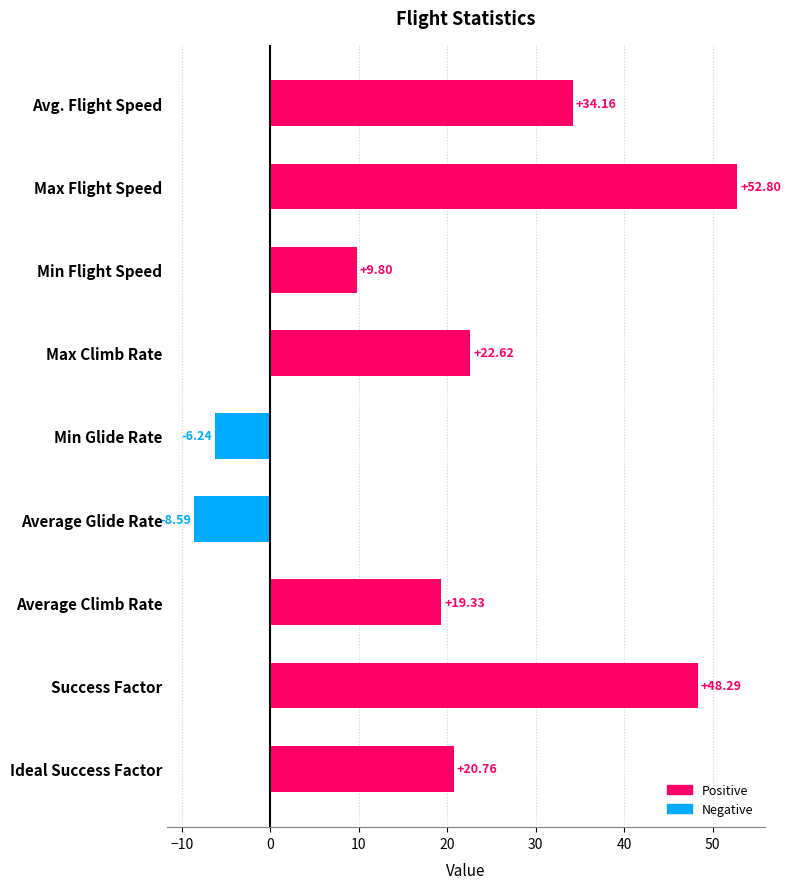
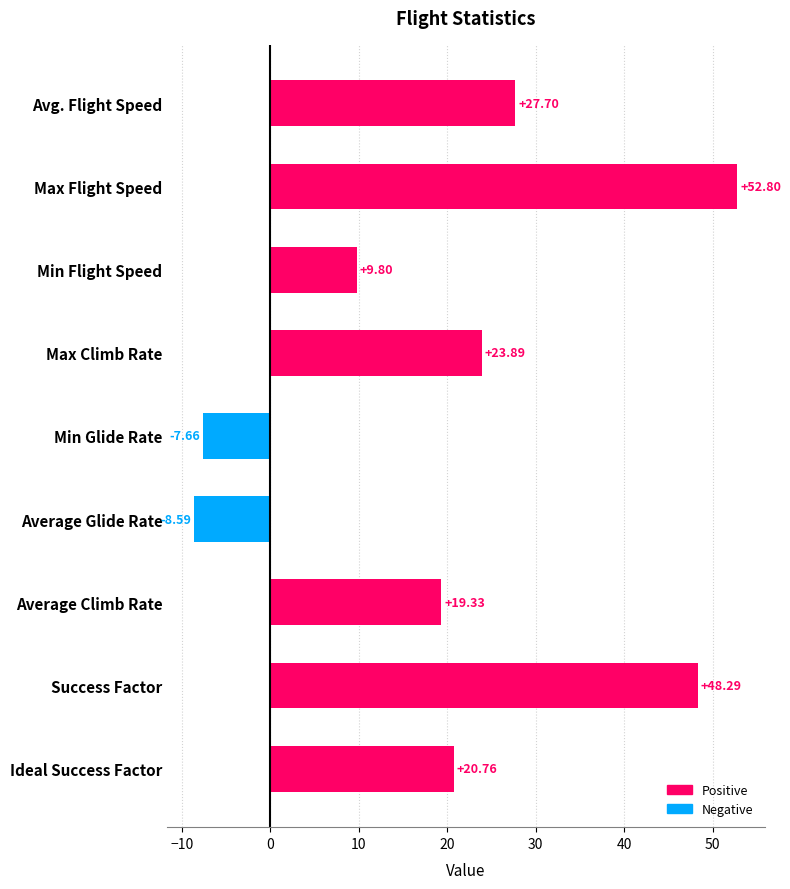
Avg. Flight Speed: +34.16 -> +27.70
Max Climb Rate: +22.62 -> +23.89
Min Glide Rate: -6.24 -> -7.66
